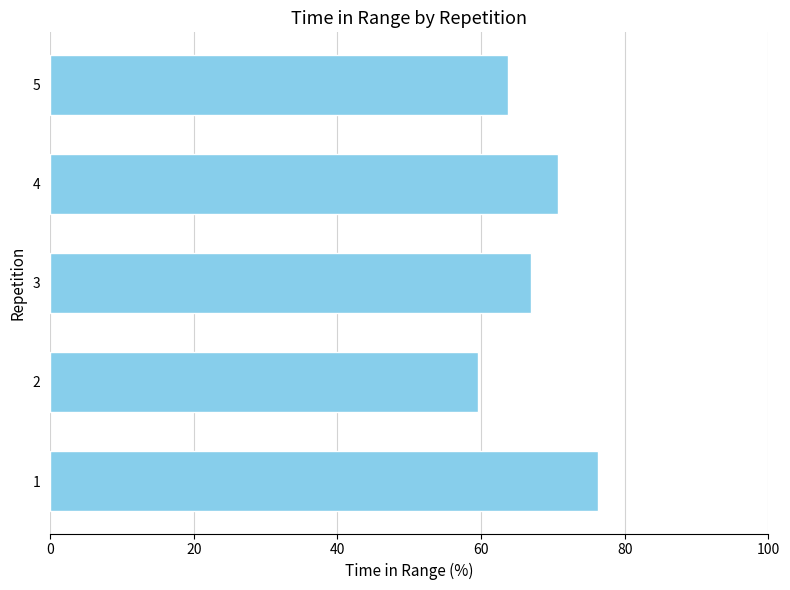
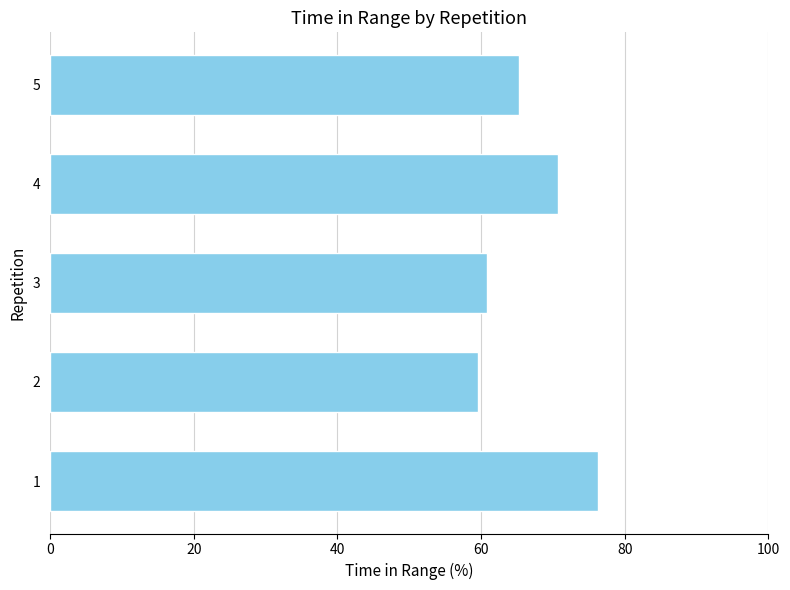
5: 64 -> 65
3: 67 -> 61
